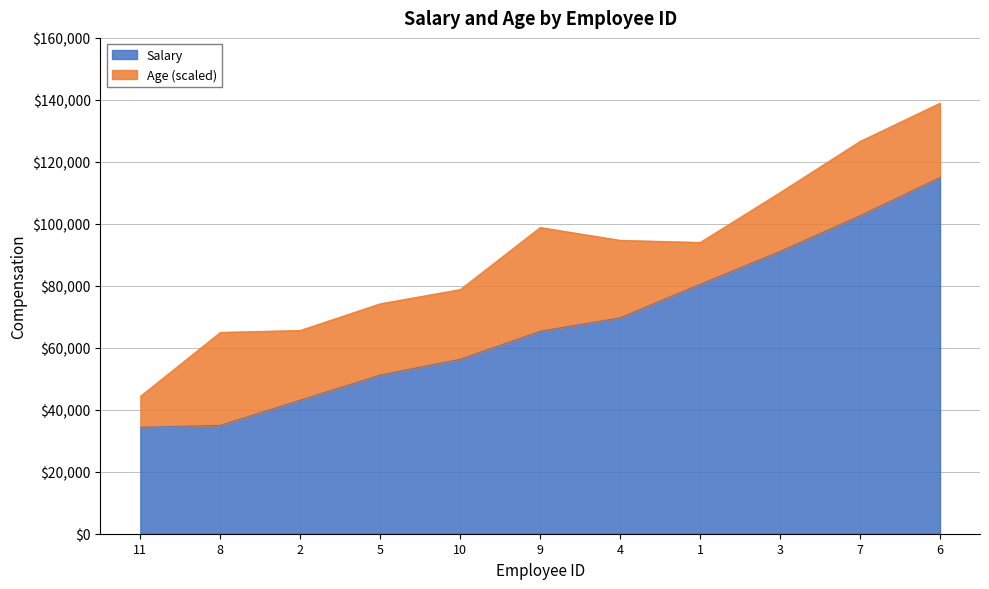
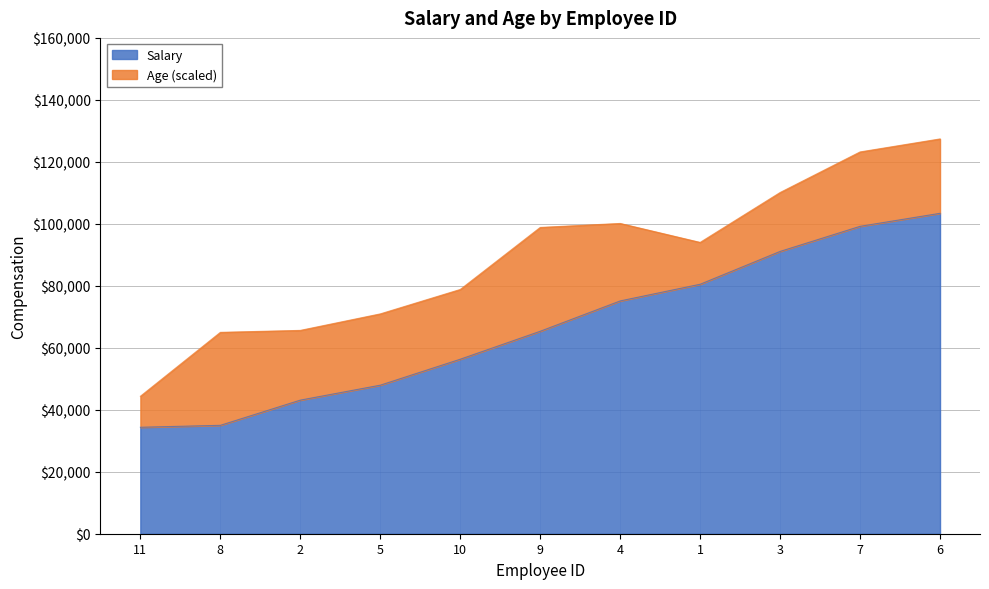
Salary, 5: $51,000 -> $48,000
Salary, 4: $70,000 -> $75,000
Salary, 7: $103,000 -> $99,000
Salary, 6: $115,000 -> $103,000
